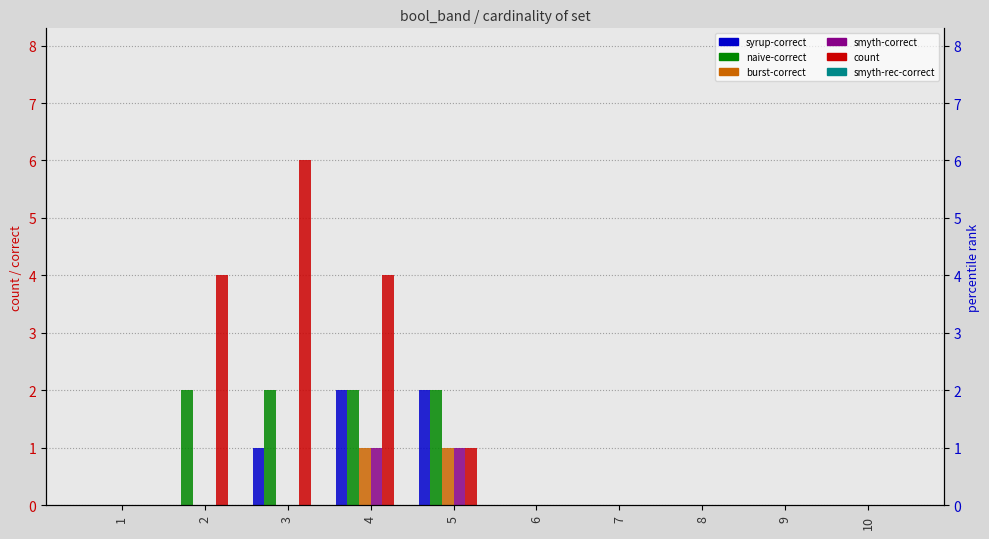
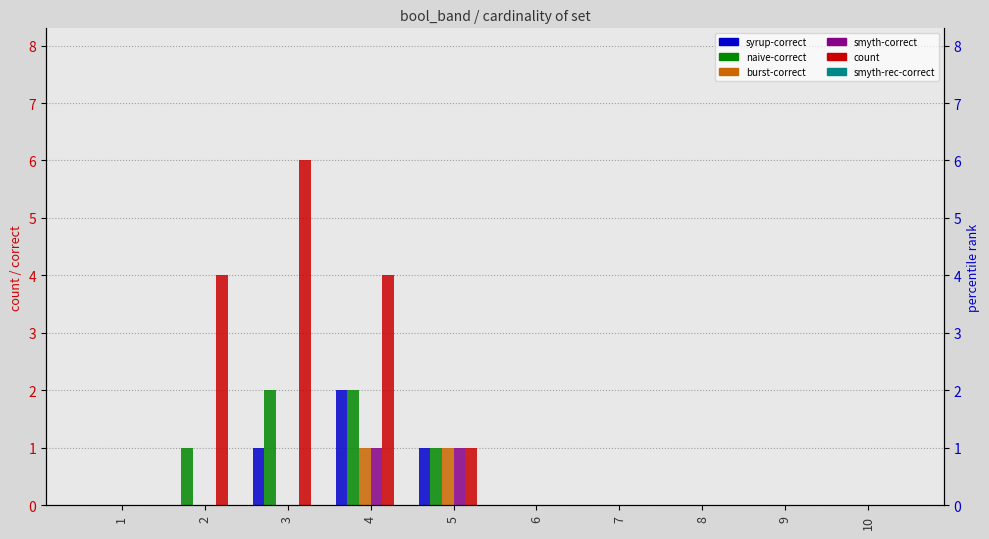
naive-correct, 2: 2 -> 1
syrup-correct, 5: 2 -> 1
naive-correct, 5: 2 -> 1
